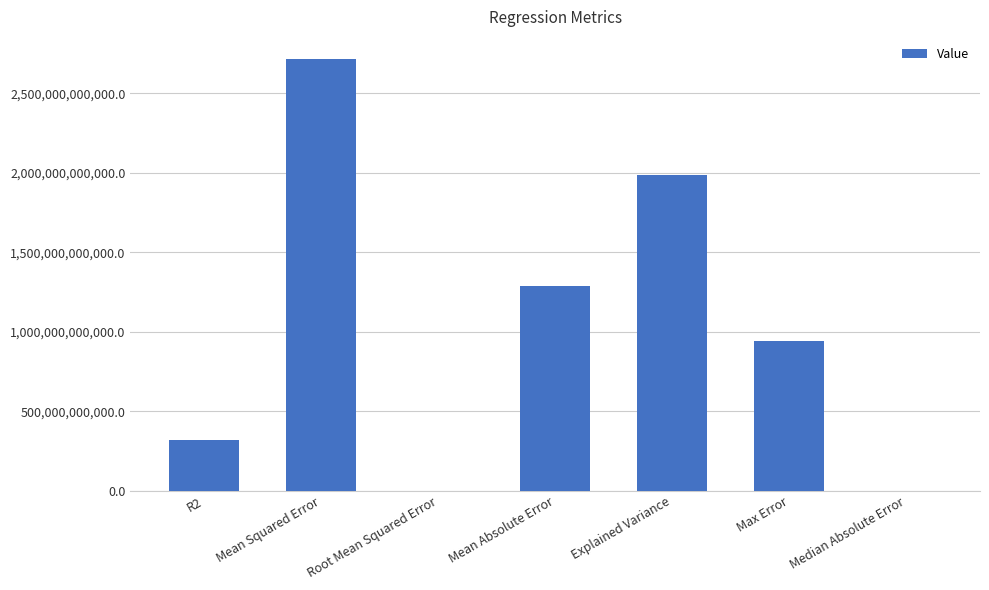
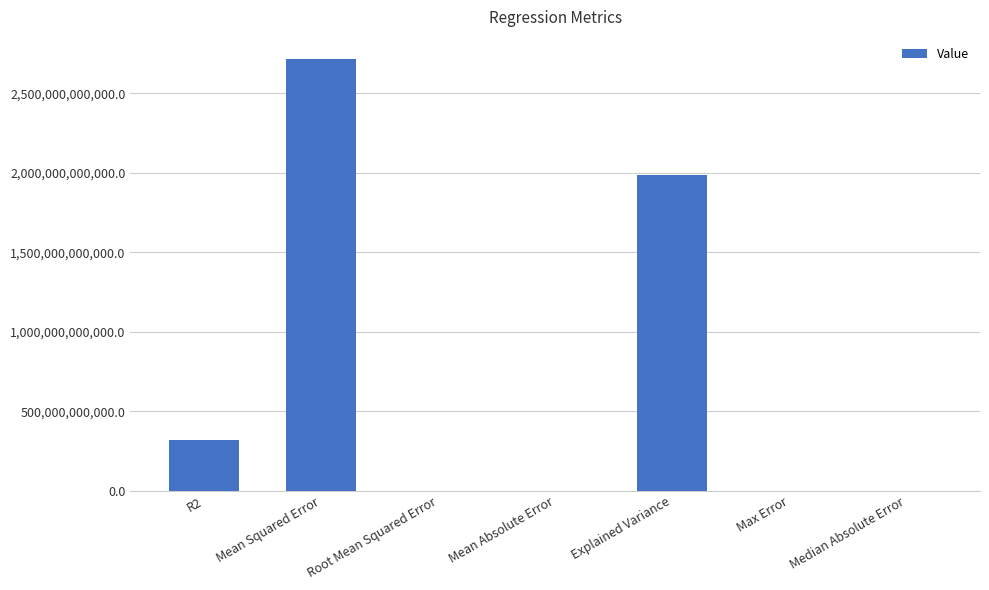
Mean Absolute Error: 1,290,000,000,000 -> 0
Max Error: 940,000,000,000 -> 0
